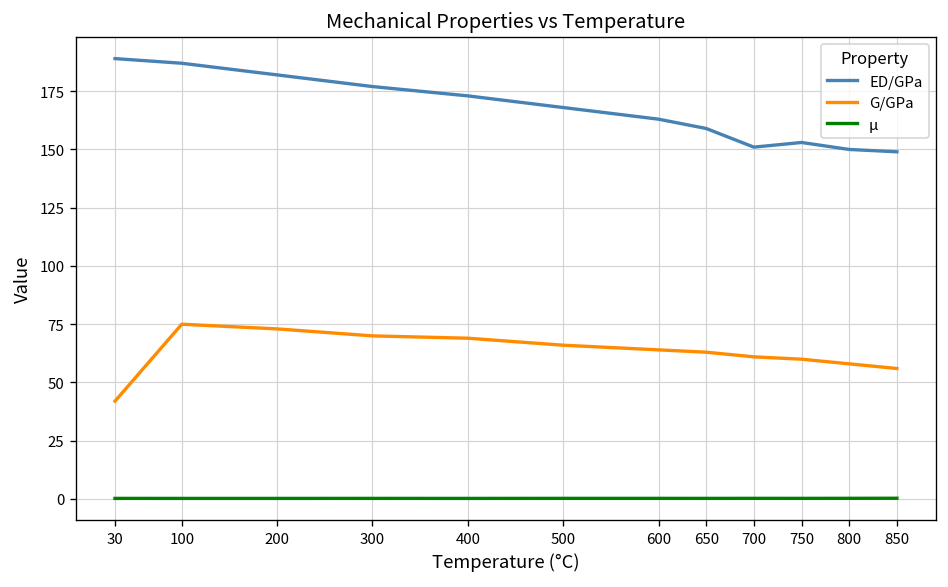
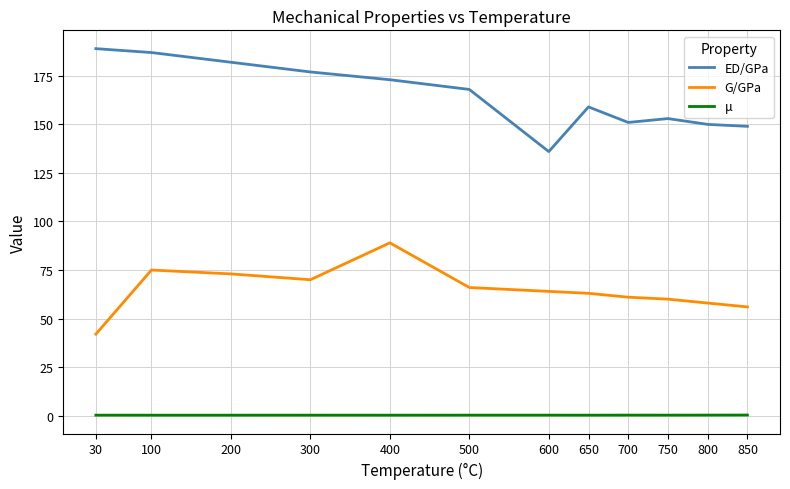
G/GPa, 400: 69 -> 89
ED/GPa, 600: 163 -> 136
